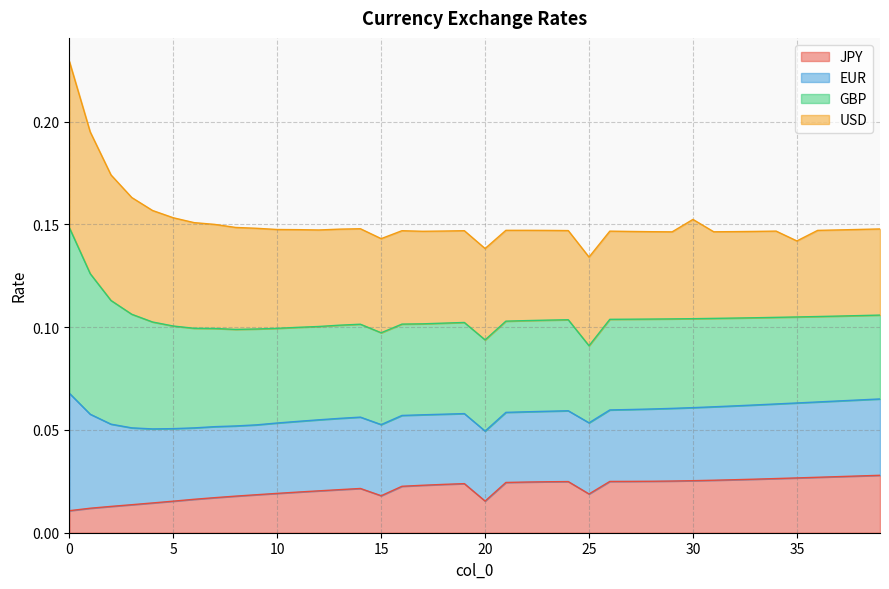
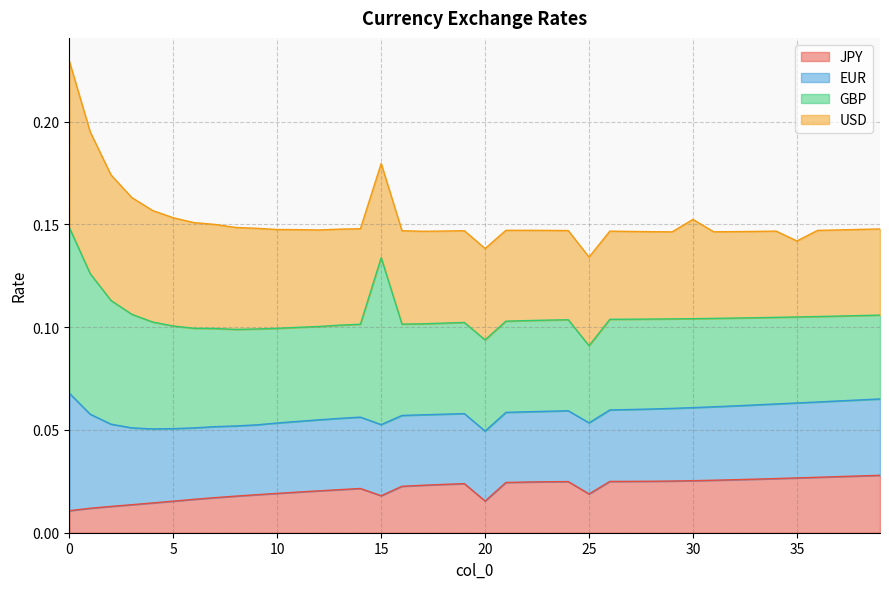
GBP, 15: 0.045 -> 0.081
